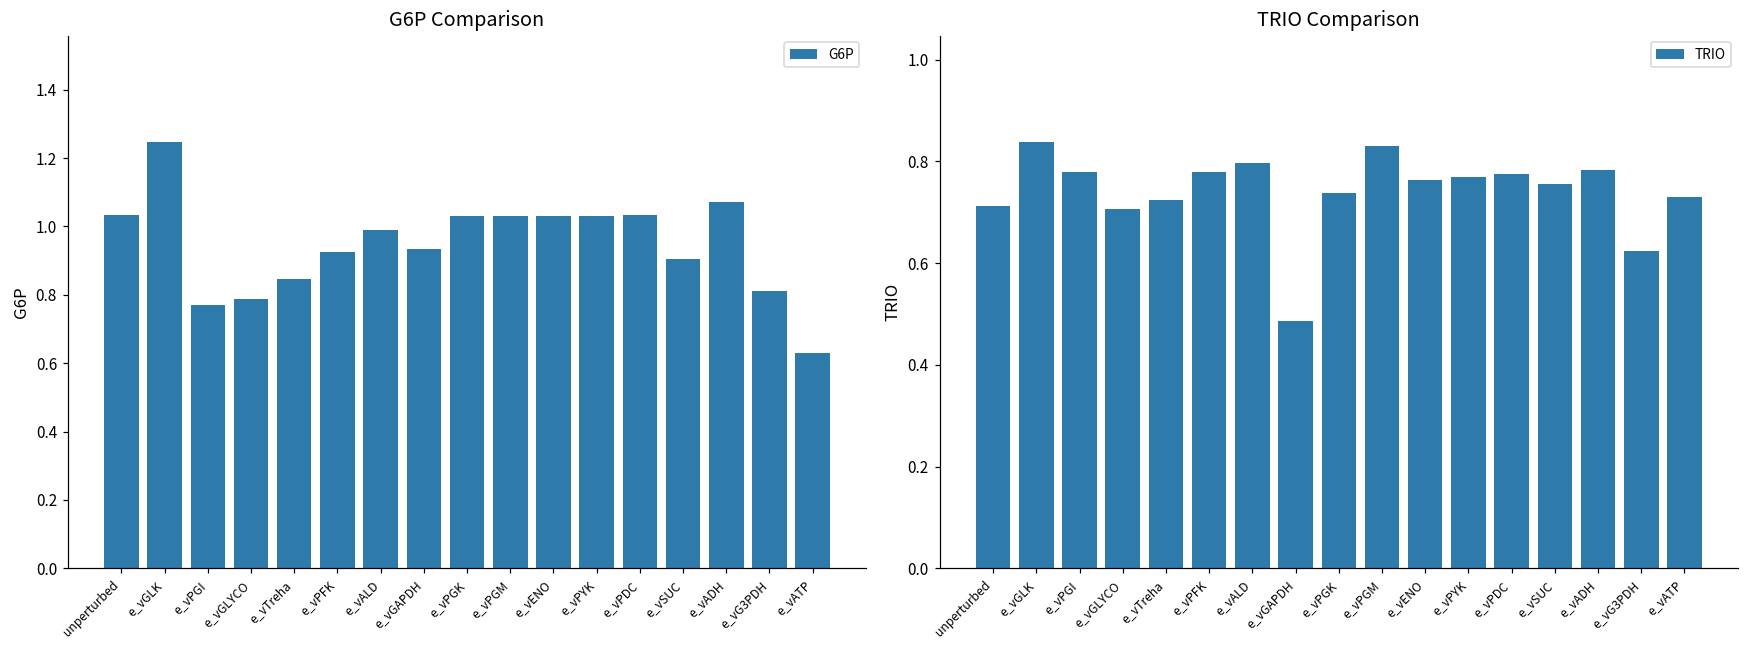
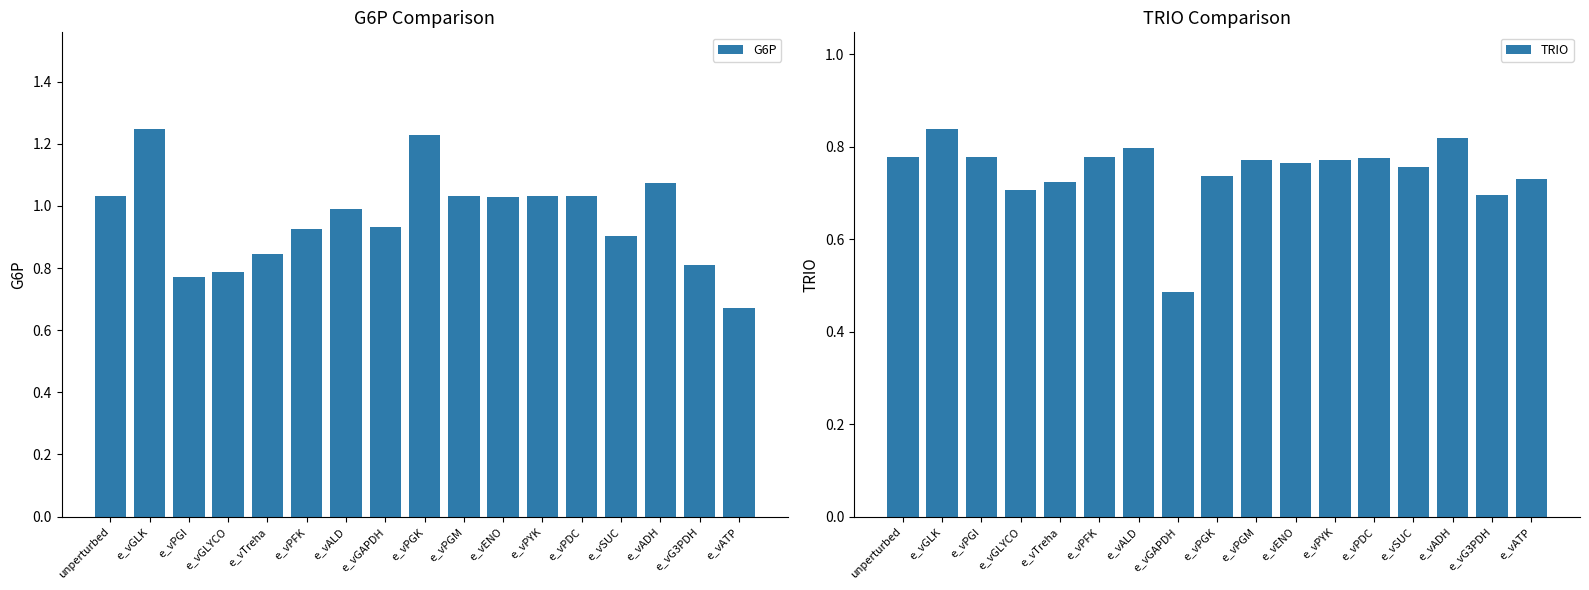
G6P Comparison, e_vPGK: 1.03 -> 1.23
G6P Comparison, e_vATP: 0.63 -> 0.67
TRIO Comparison, unperturbed: 0.71 -> 0.78
TRIO Comparison, e_vPGM: 0.83 -> 0.77
TRIO Comparison, e_vADH: 0.78 -> 0.82
TRIO Comparison, e_vG3PDH: 0.62 -> 0.69
